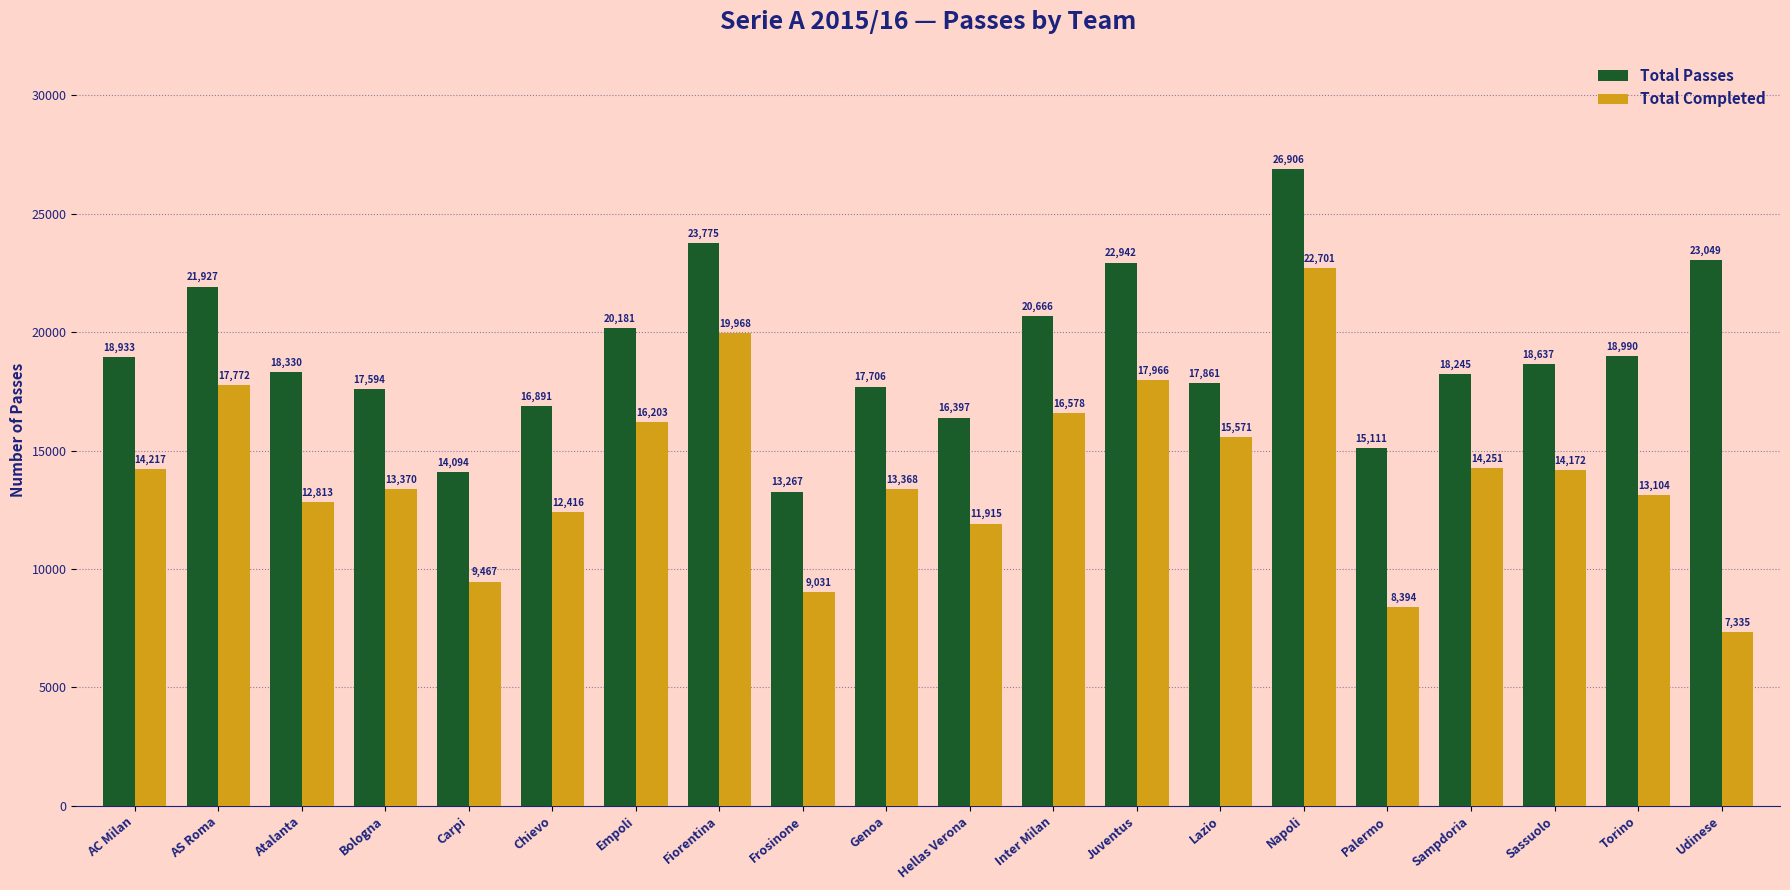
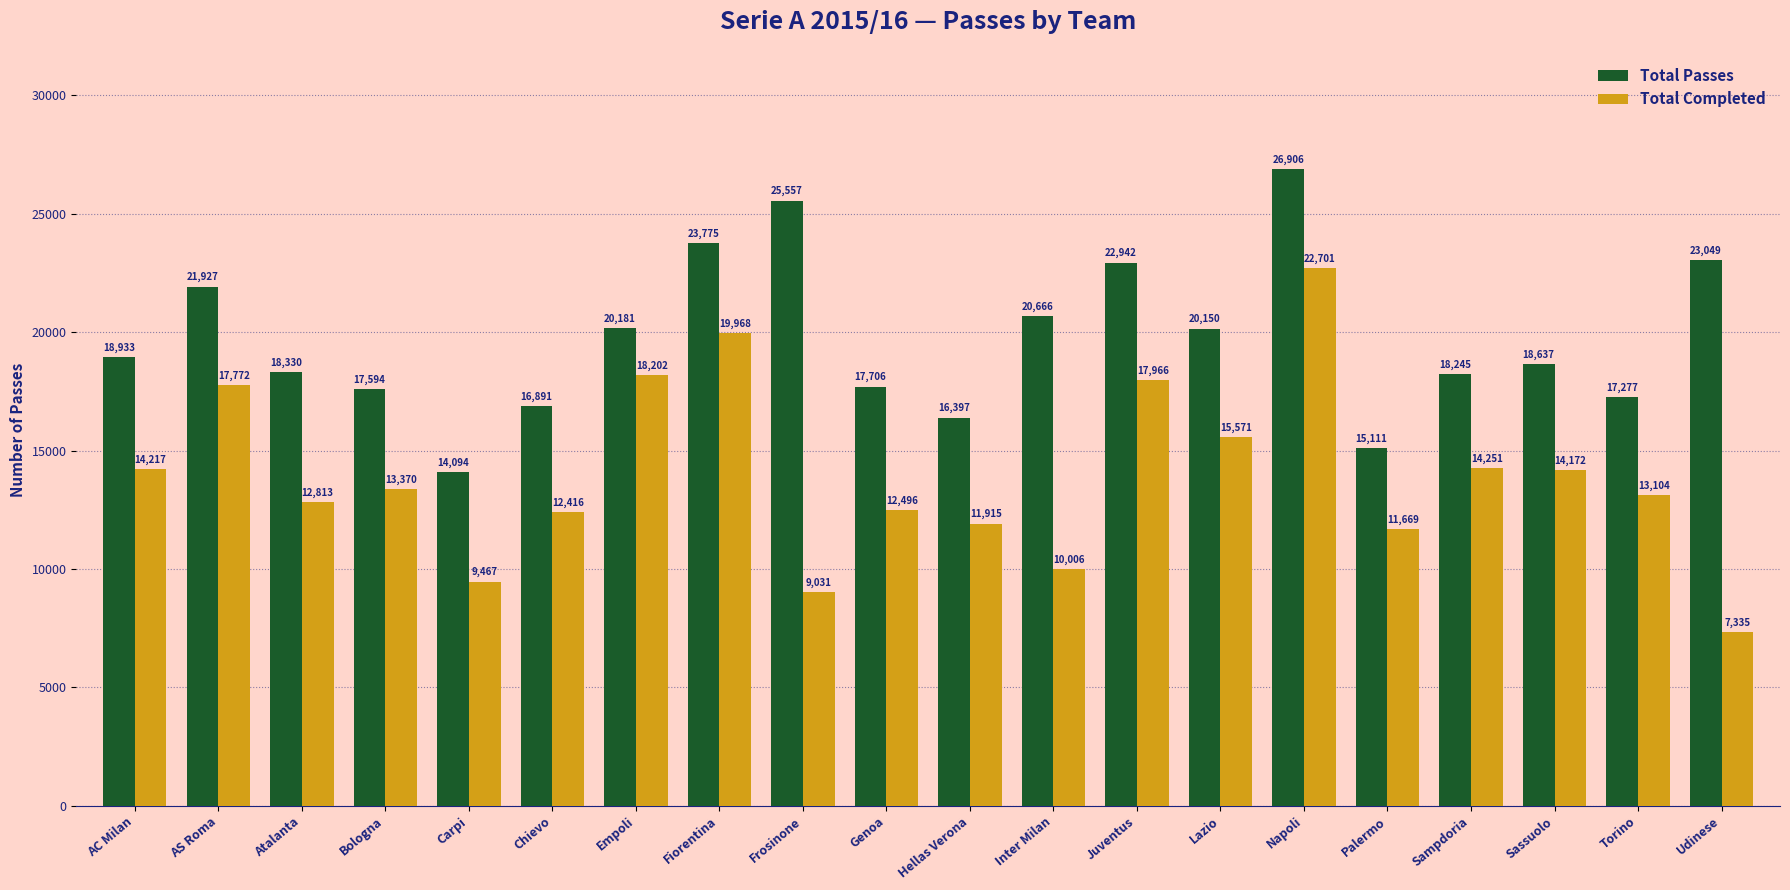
Total Completed, Empoli: 16,203 -> 18,202
Total Passes, Frosinone: 13,267 -> 25,557
Total Completed, Genoa: 13,368 -> 12,496
Total Completed, Inter Milan: 16,578 -> 10,006
Total Passes, Lazio: 17,861 -> 20,150
Total Completed, Palermo: 8,394 -> 11,669
Total Passes, Torino: 18,990 -> 17,277
